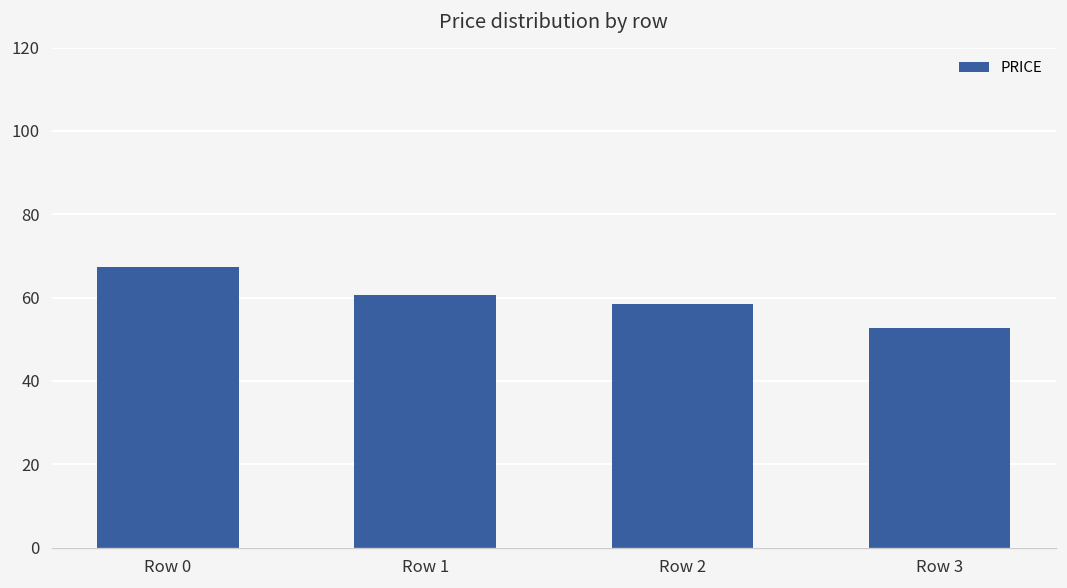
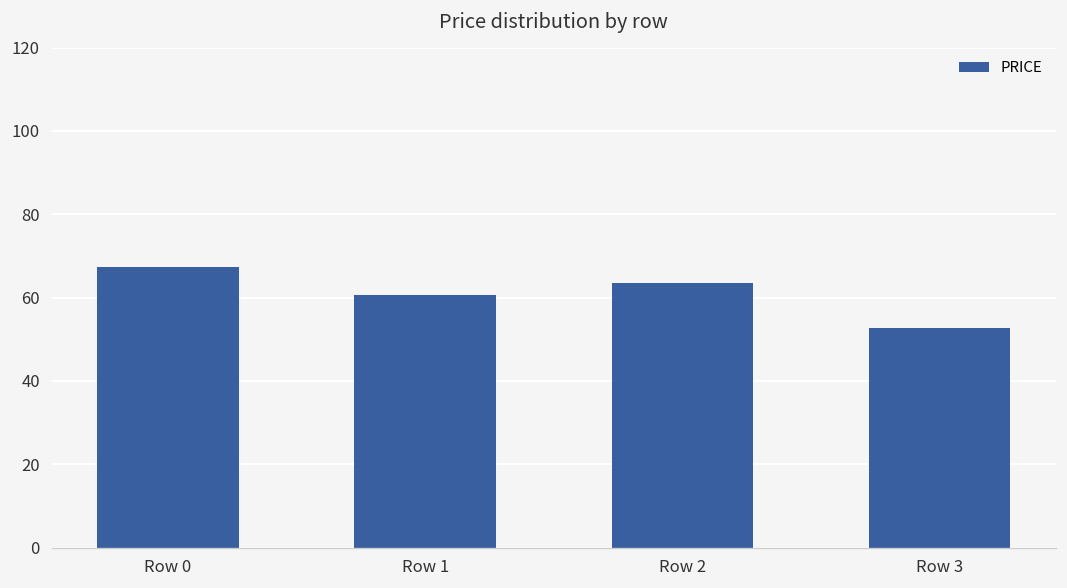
Row 2: 58 -> 63
